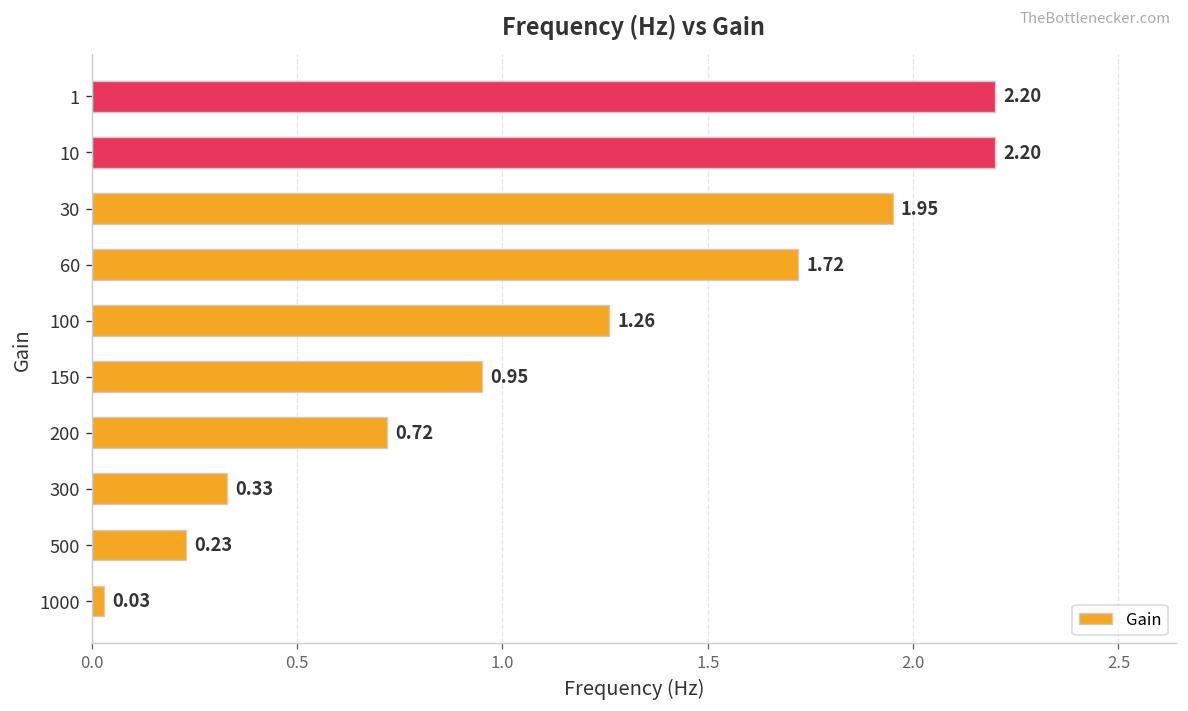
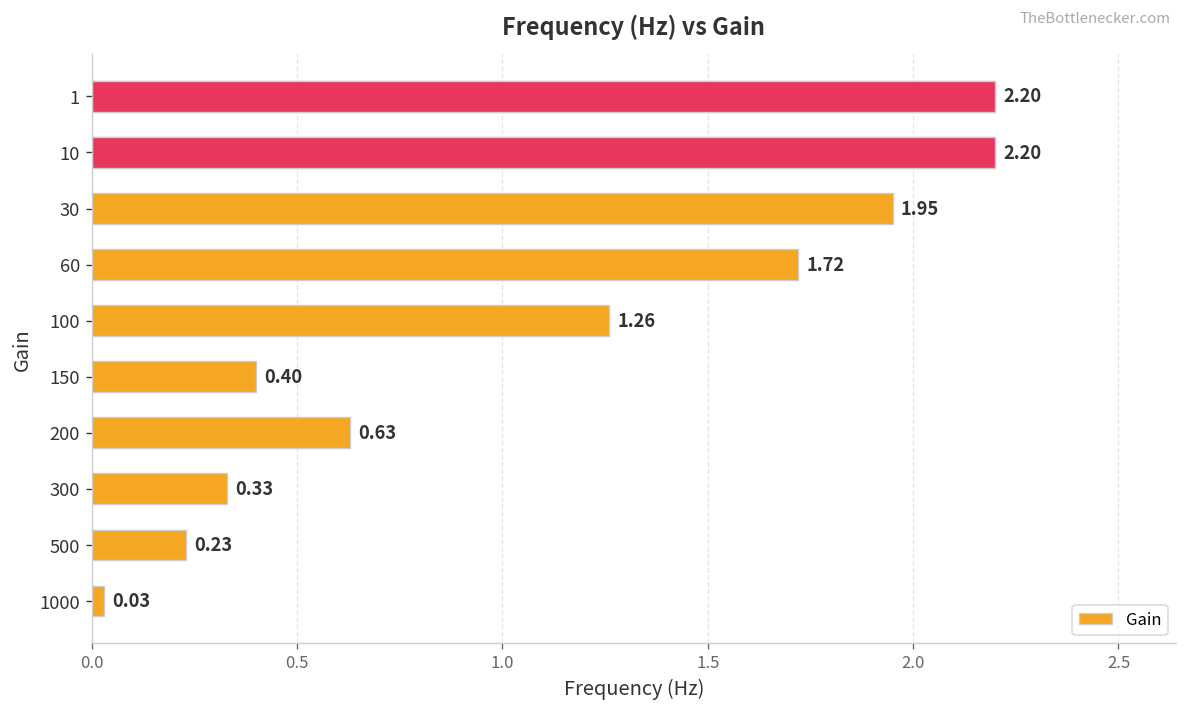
Gain, 150: 0.95 -> 0.40
Gain, 200: 0.72 -> 0.63
